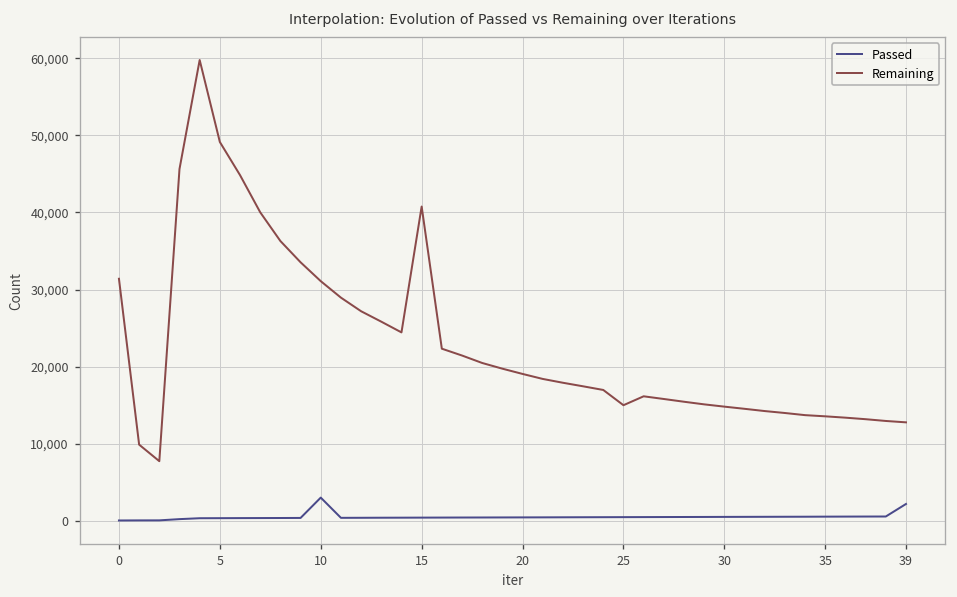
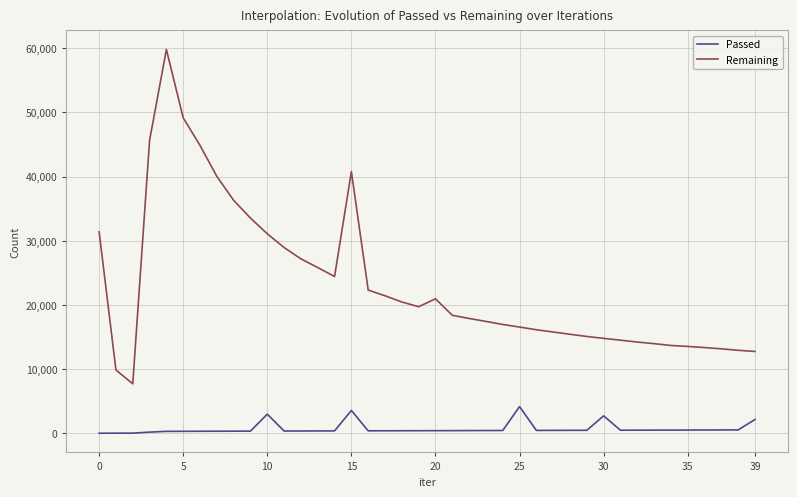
Passed, 15: 0 -> 4,000
Remaining, 20: 19,000 -> 21,000
Passed, 25: 0 -> 4,000
Remaining, 25: 15,000 -> 17,000
Passed, 30: 0 -> 3,000
